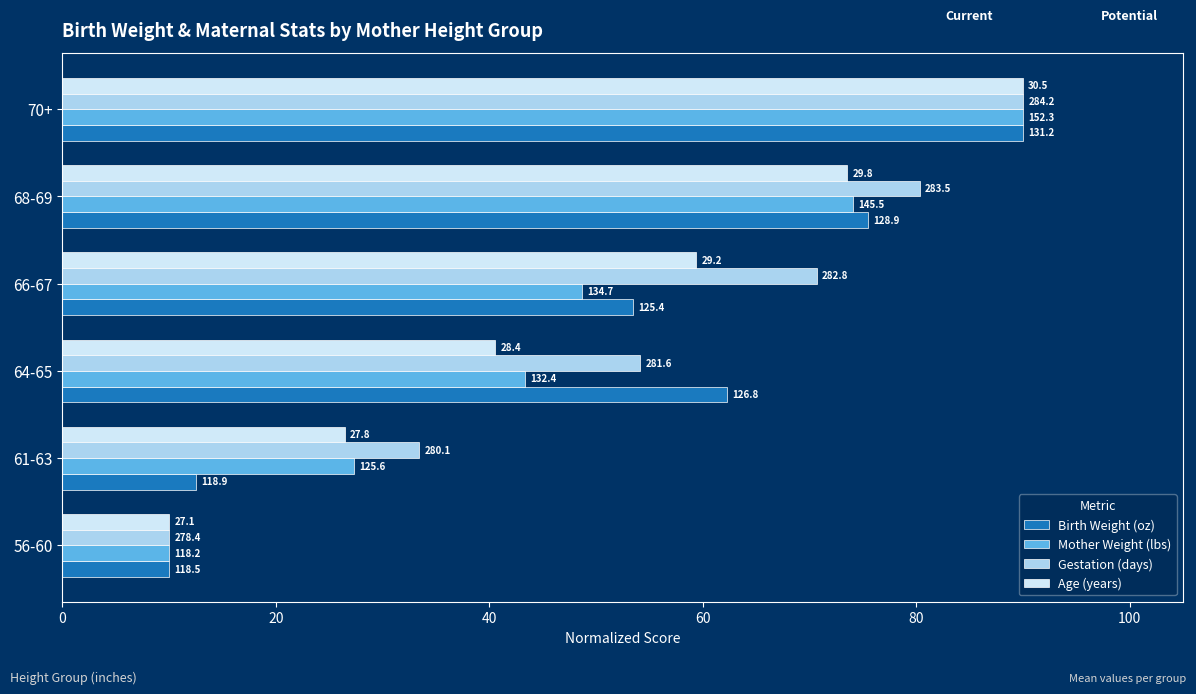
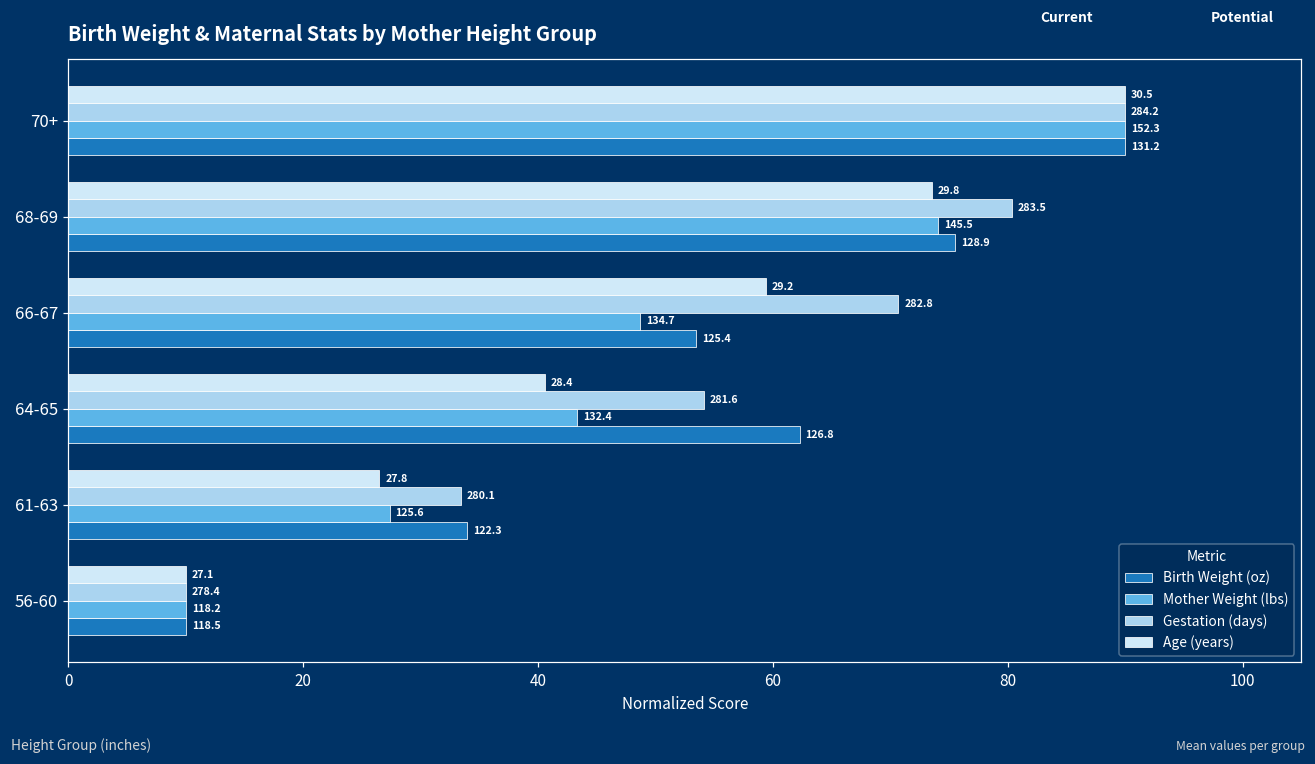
Birth Weight (oz), 61-63: 118.9 -> 122.3
